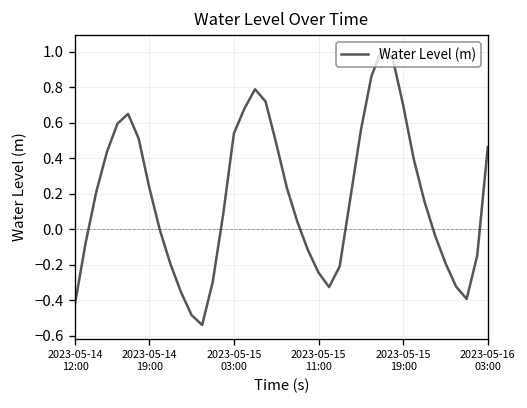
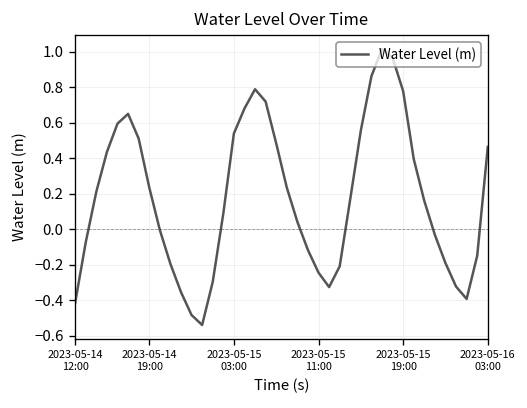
2023-05-15 19:00: 0.70 -> 0.78
